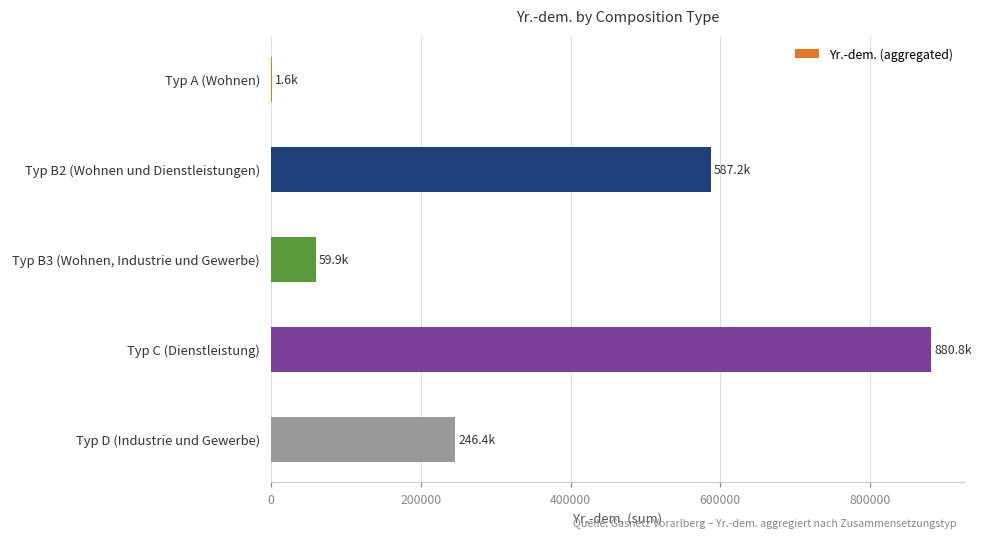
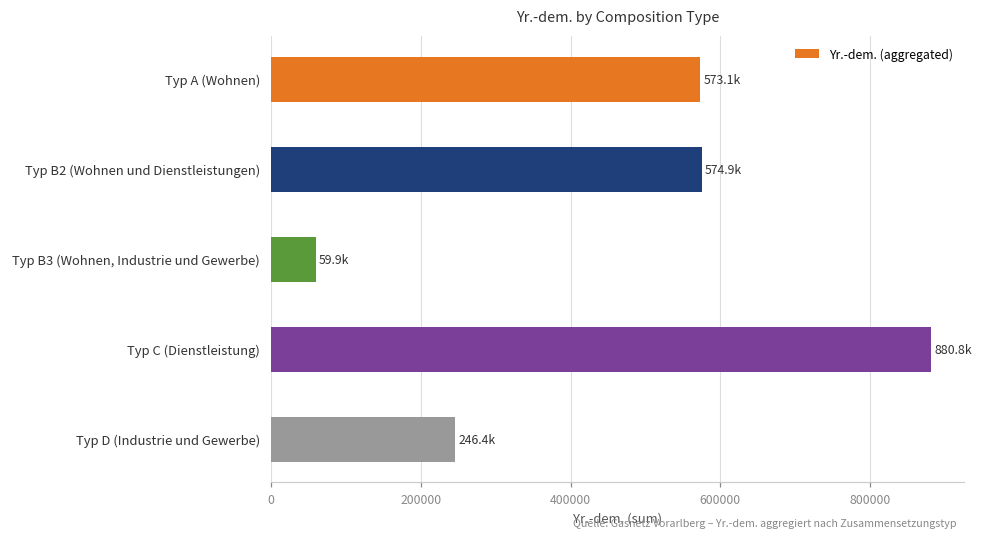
Typ A (Wohnen): 1.6k -> 573.1k
Typ B2 (Wohnen und Dienstleistungen): 587.2k -> 574.9k
